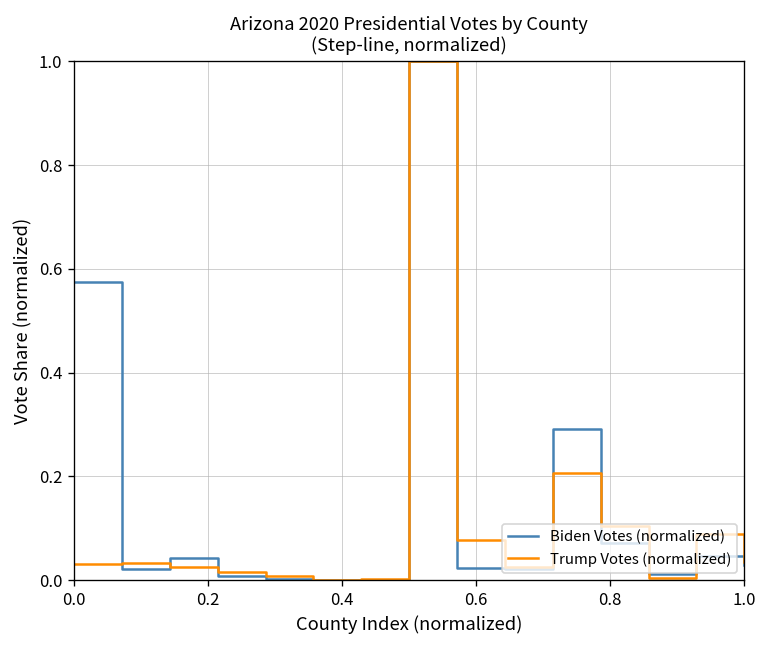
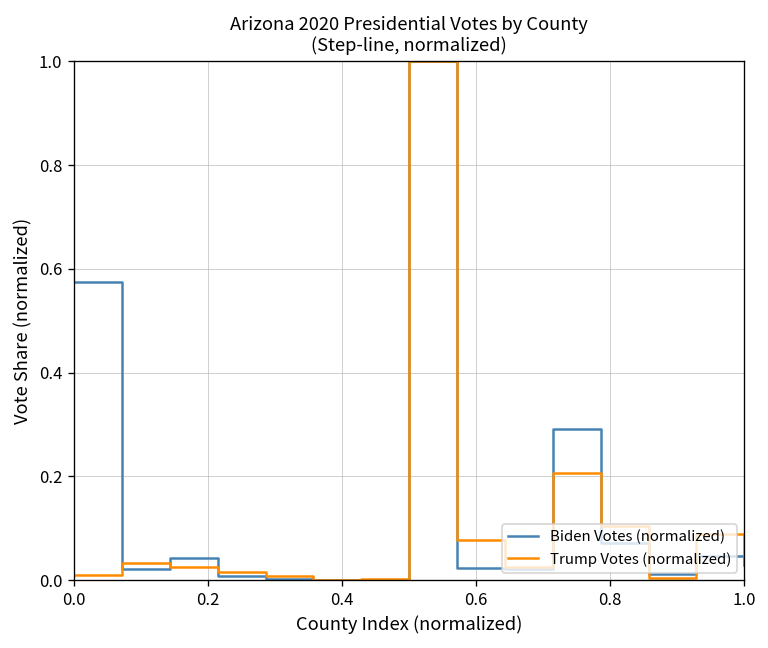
Trump Votes (normalized), 0.0: 0.03 -> 0.01
